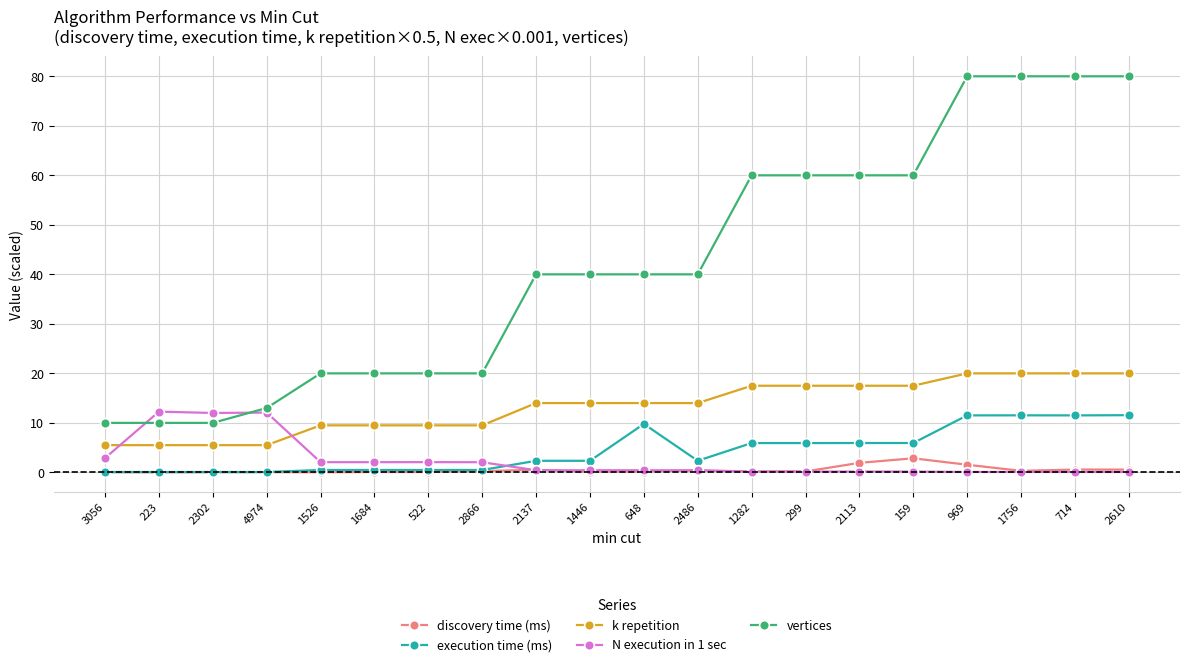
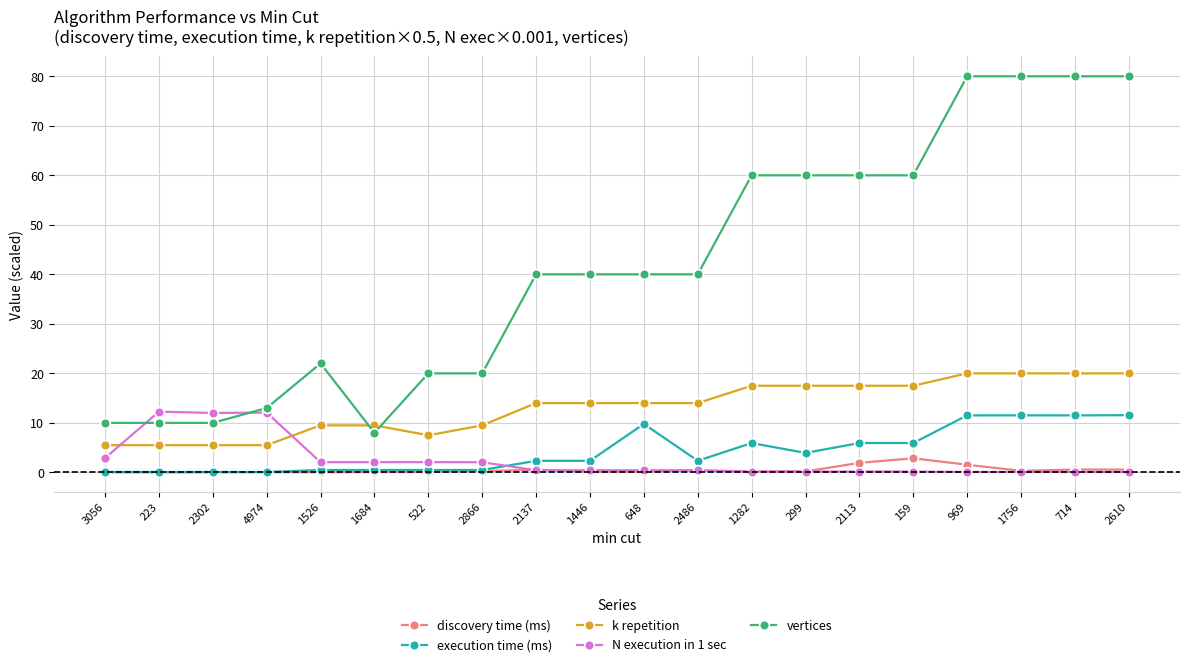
vertices, 1526: 20 -> 22
vertices, 1684: 20 -> 8
k repetition, 522: 10 -> 8
execution time (ms), 299: 6 -> 4
